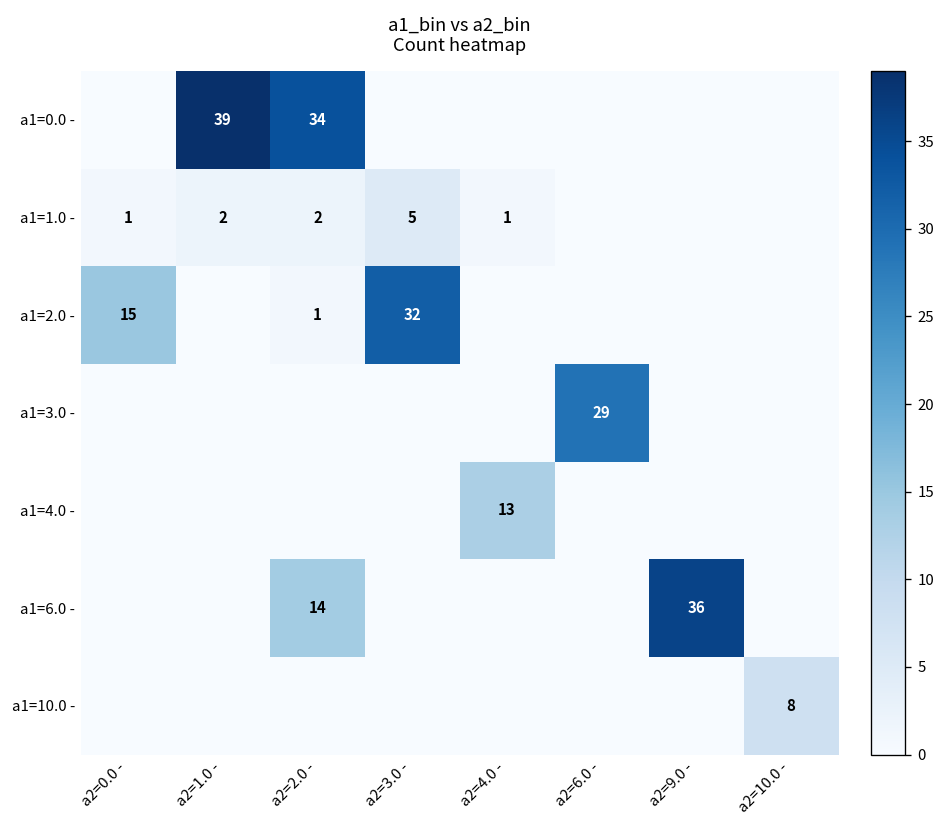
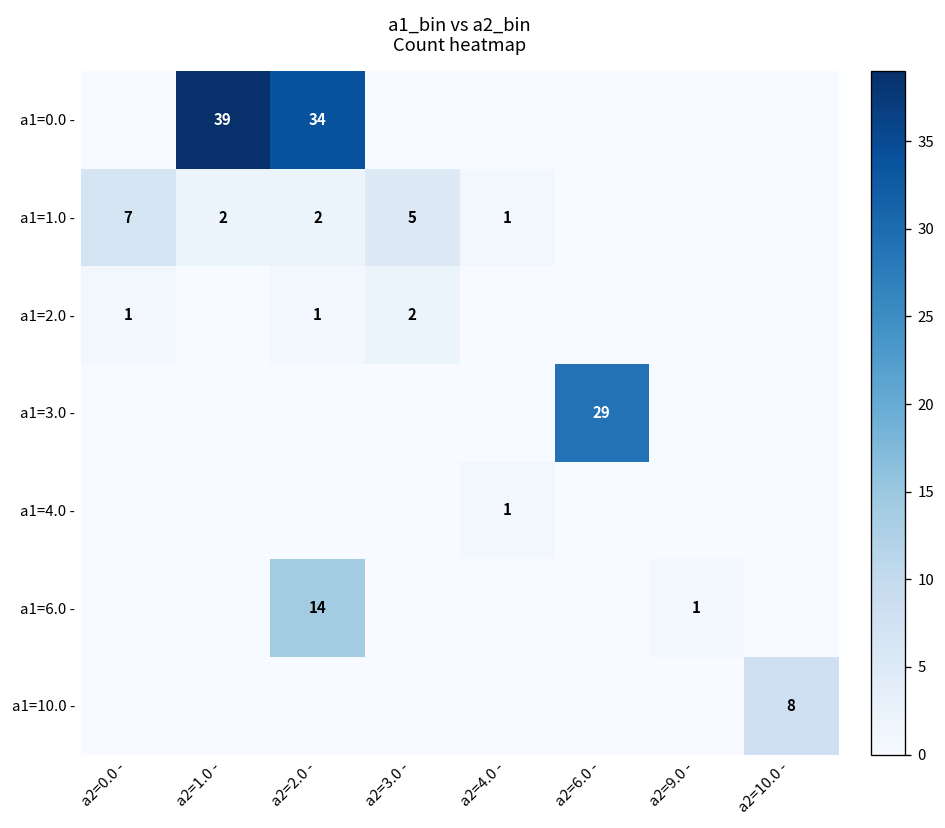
a1=1.0 -, a2=0.0 -: 1 -> 7
a1=2.0 -, a2=0.0 -: 15 -> 1
a1=2.0 -, a2=3.0 -: 32 -> 2
a1=4.0 -, a2=4.0 -: 13 -> 1
a1=6.0 -, a2=9.0 -: 36 -> 1
